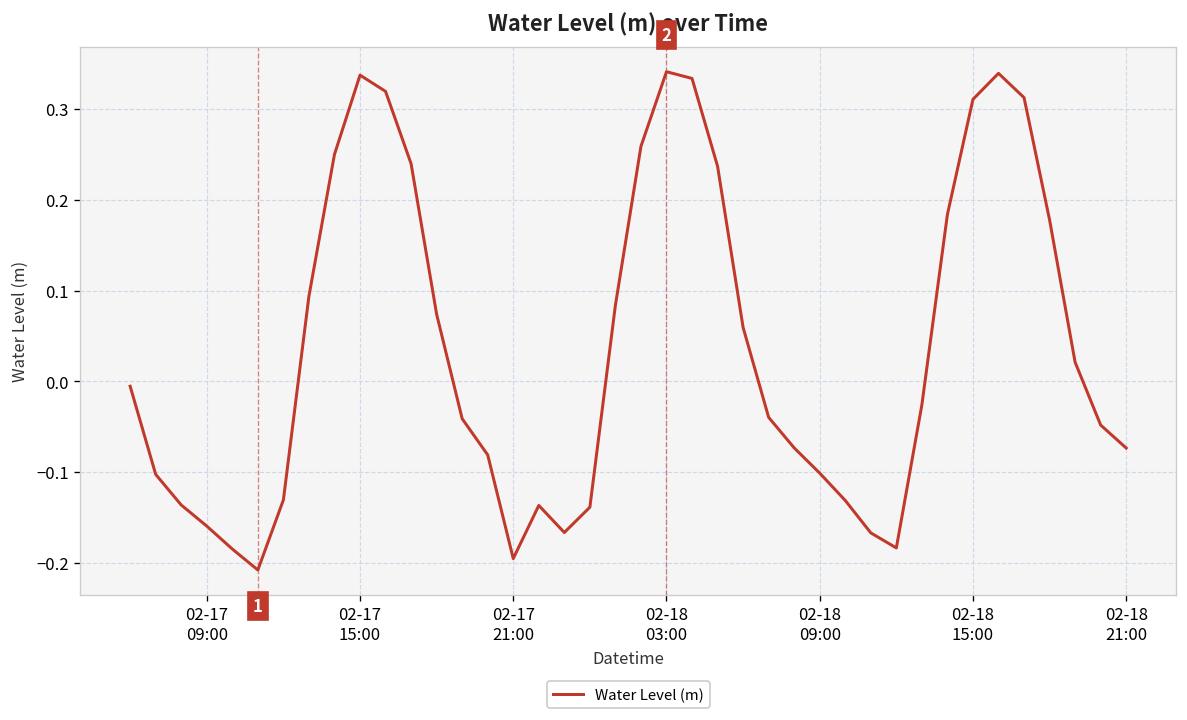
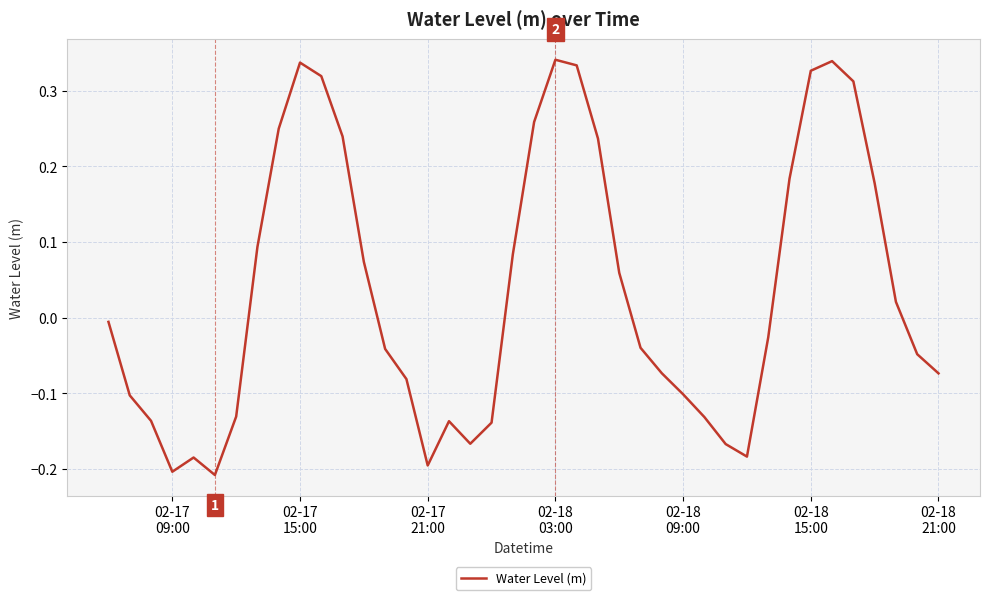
02-17 09:00: -0.16 -> -0.20
02-18 15:00: 0.31 -> 0.33
